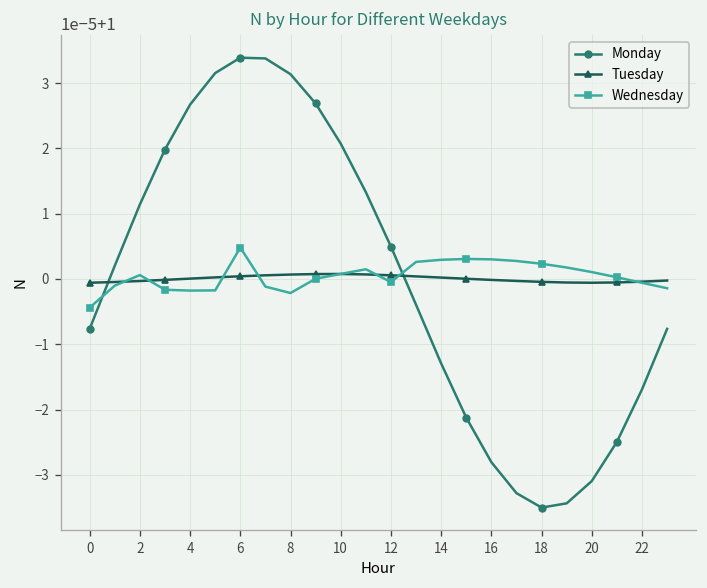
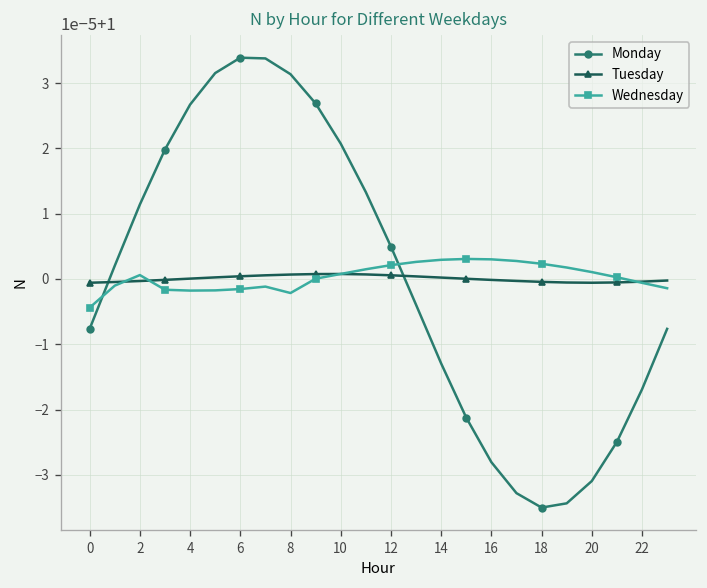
Wednesday, 6: 1.000005 -> 0.999998
Wednesday, 12: 1.000000 -> 1.000002
